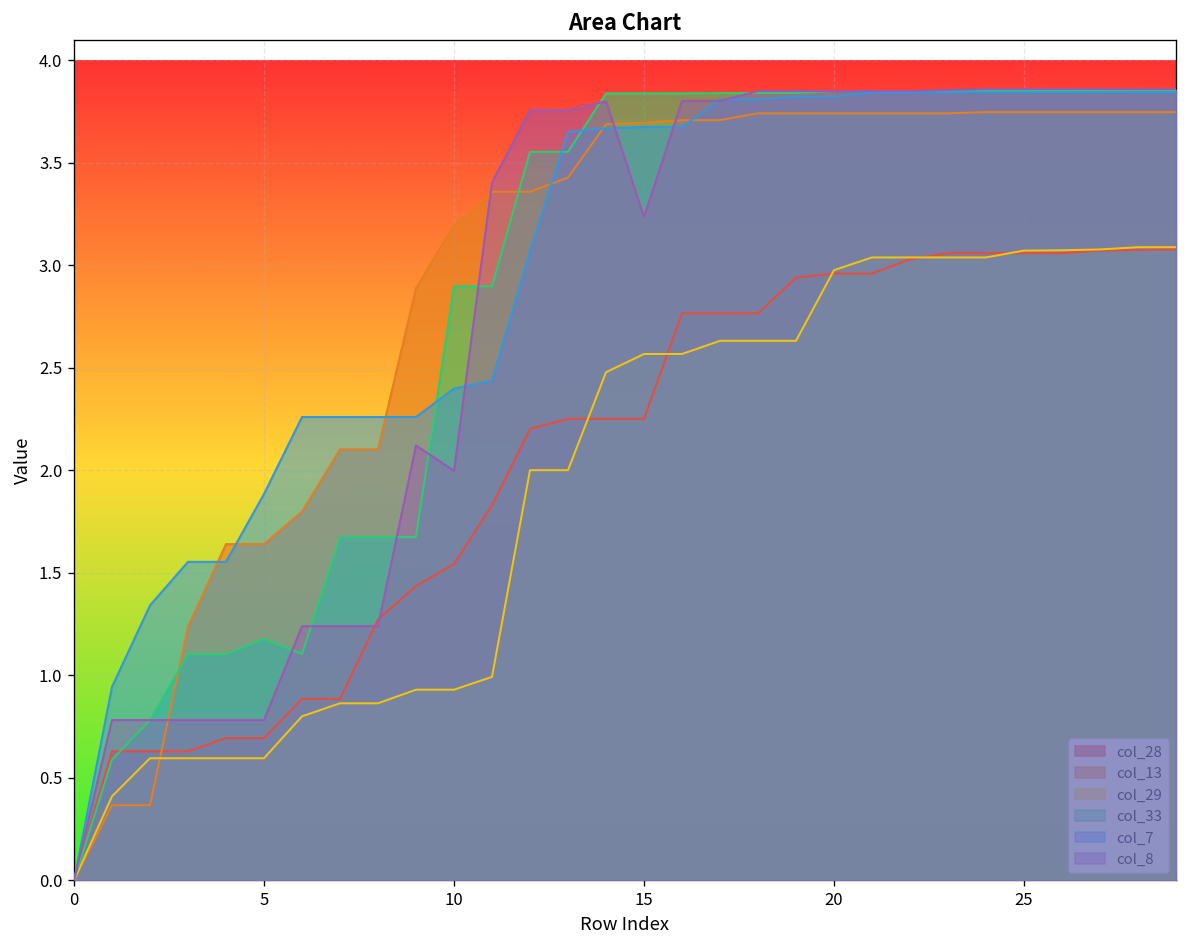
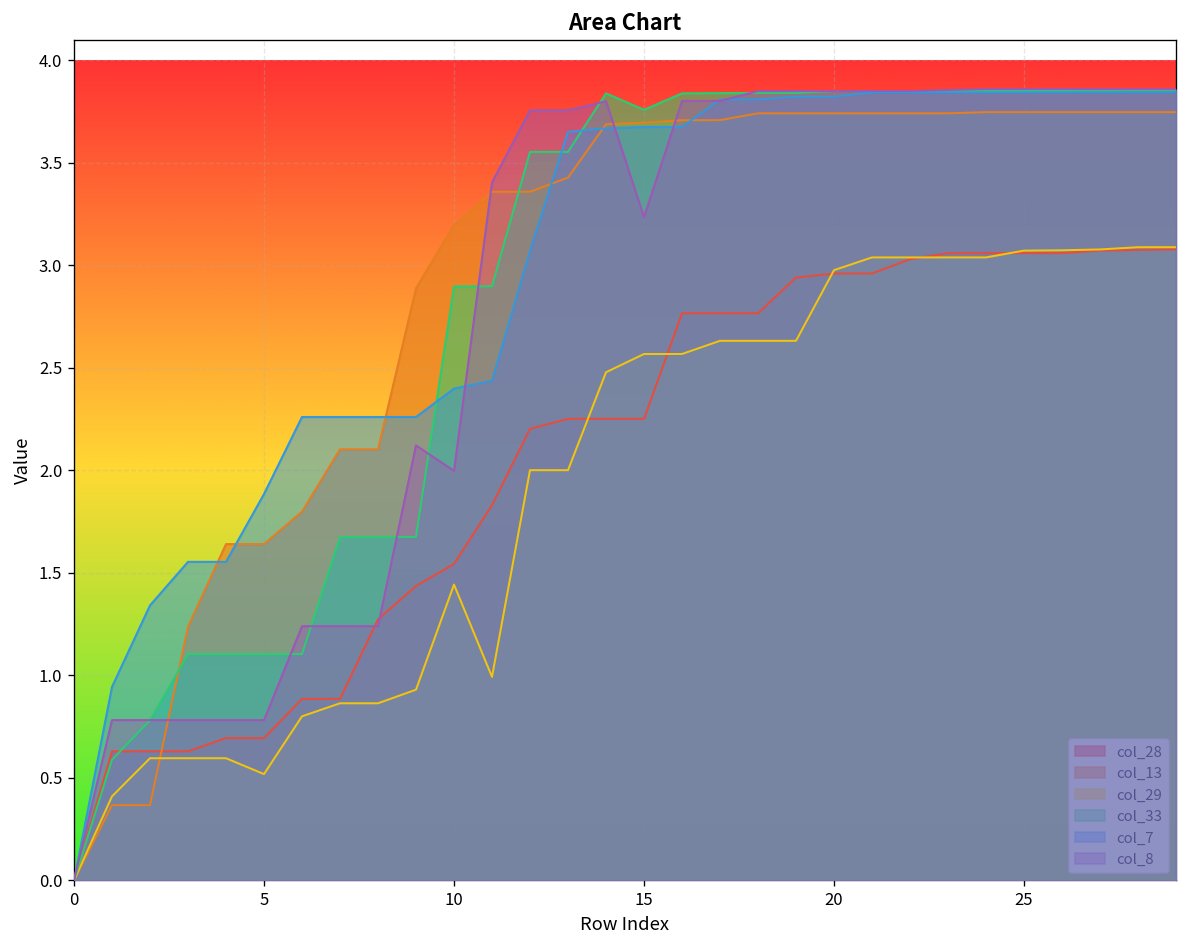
col_29, 5: 0.60 -> 0.52
col_33, 5: 1.18 -> 1.10
col_29, 10: 0.93 -> 1.44
col_33, 15: 3.84 -> 3.76
